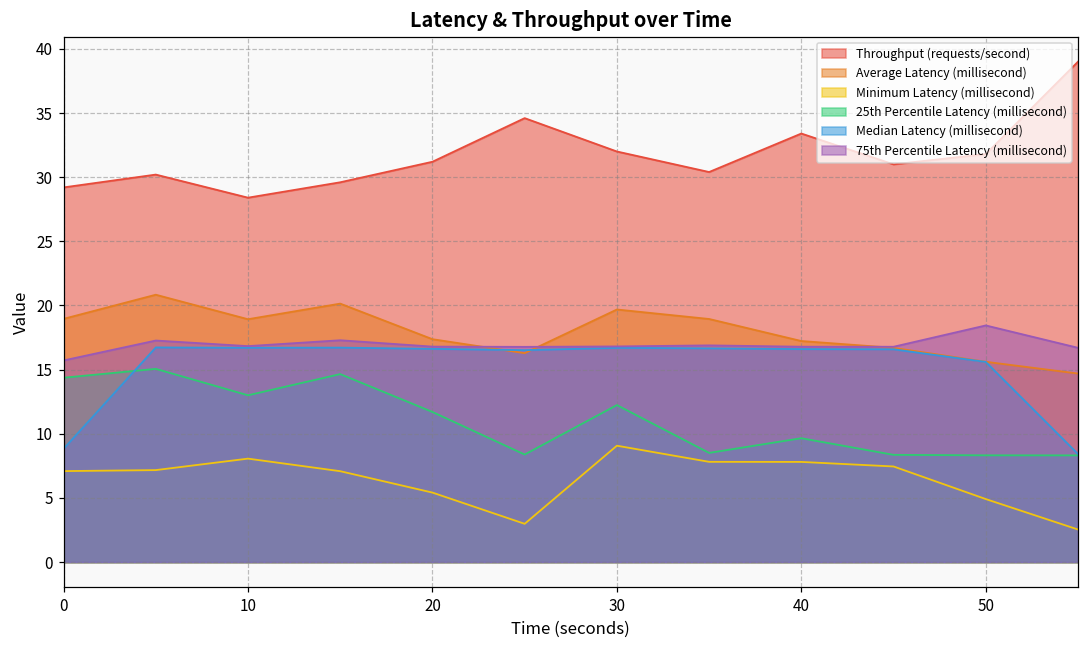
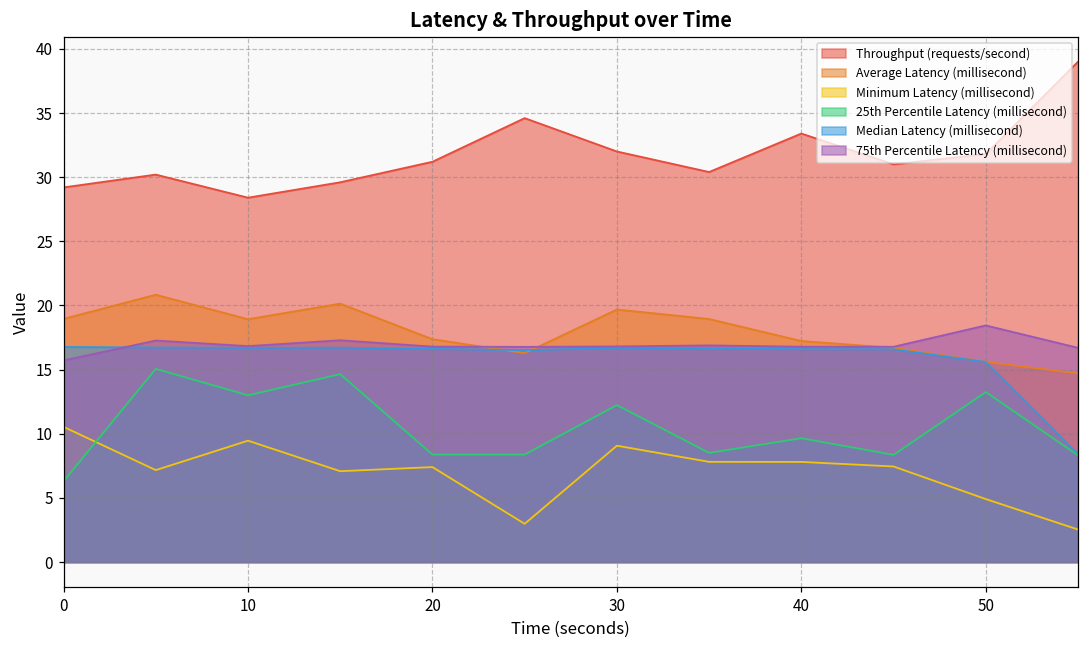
Minimum Latency (millisecond), 0: 7.1 -> 10.5
25th Percentile Latency (millisecond), 0: 14.4 -> 6.3
Median Latency (millisecond), 0: 8.8 -> 16.8
Minimum Latency (millisecond), 10: 8.1 -> 9.5
Minimum Latency (millisecond), 20: 5.4 -> 7.4
25th Percentile Latency (millisecond), 20: 11.7 -> 8.4
25th Percentile Latency (millisecond), 50: 8.3 -> 13.3
